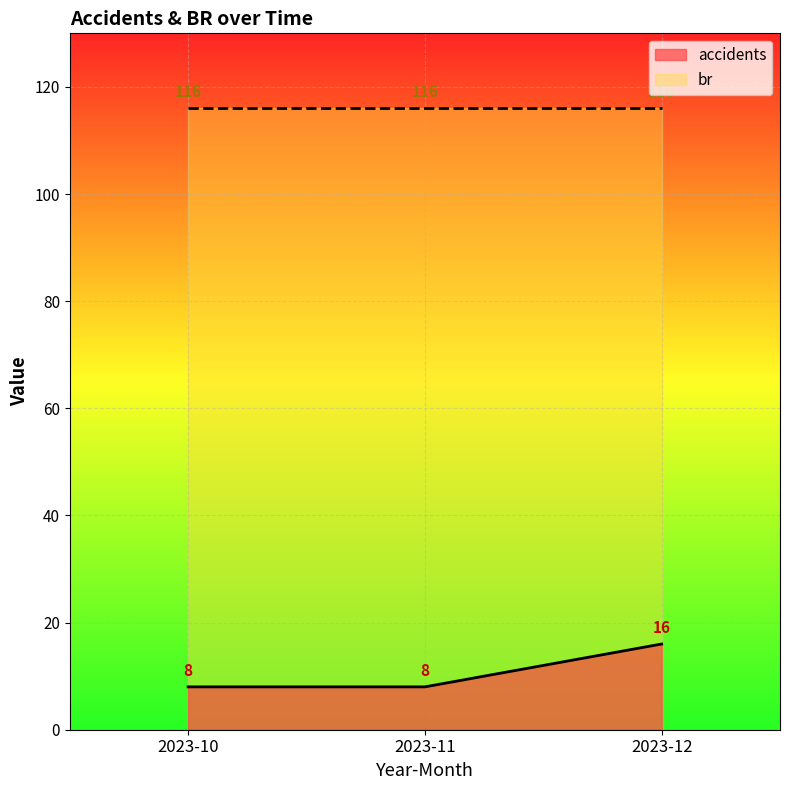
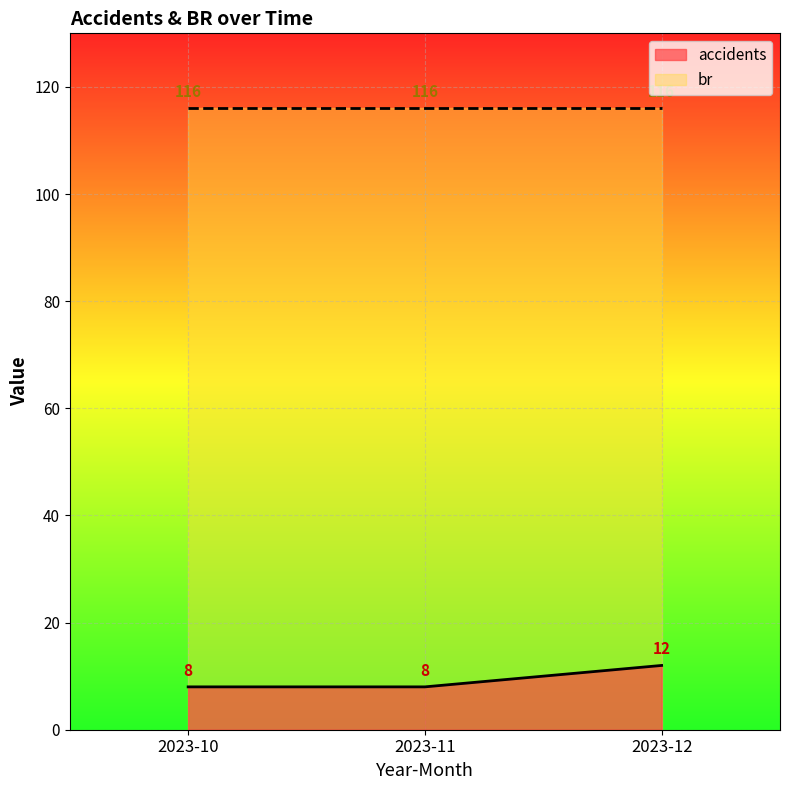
accidents, 2023-12: 16 -> 12
